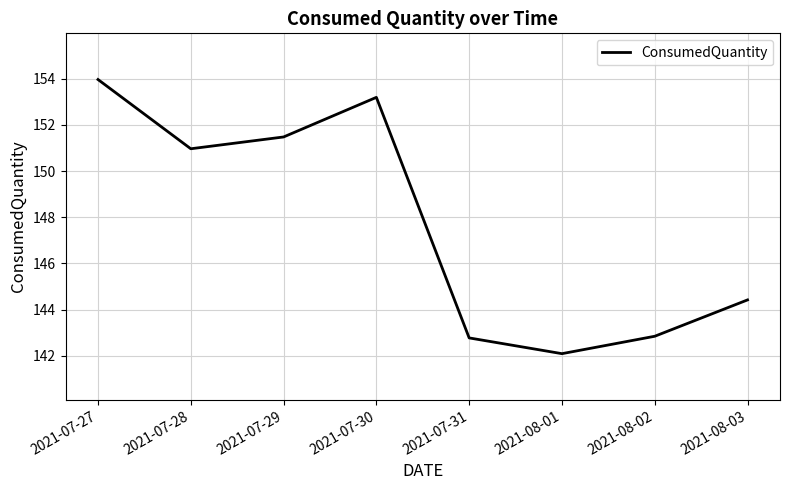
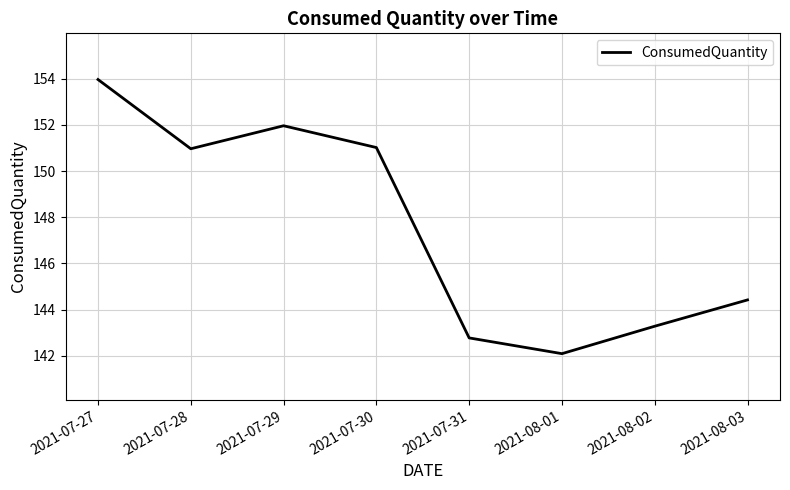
2021-07-29: 151.5 -> 152.0
2021-07-30: 153.2 -> 151.0
2021-08-02: 142.8 -> 143.3
